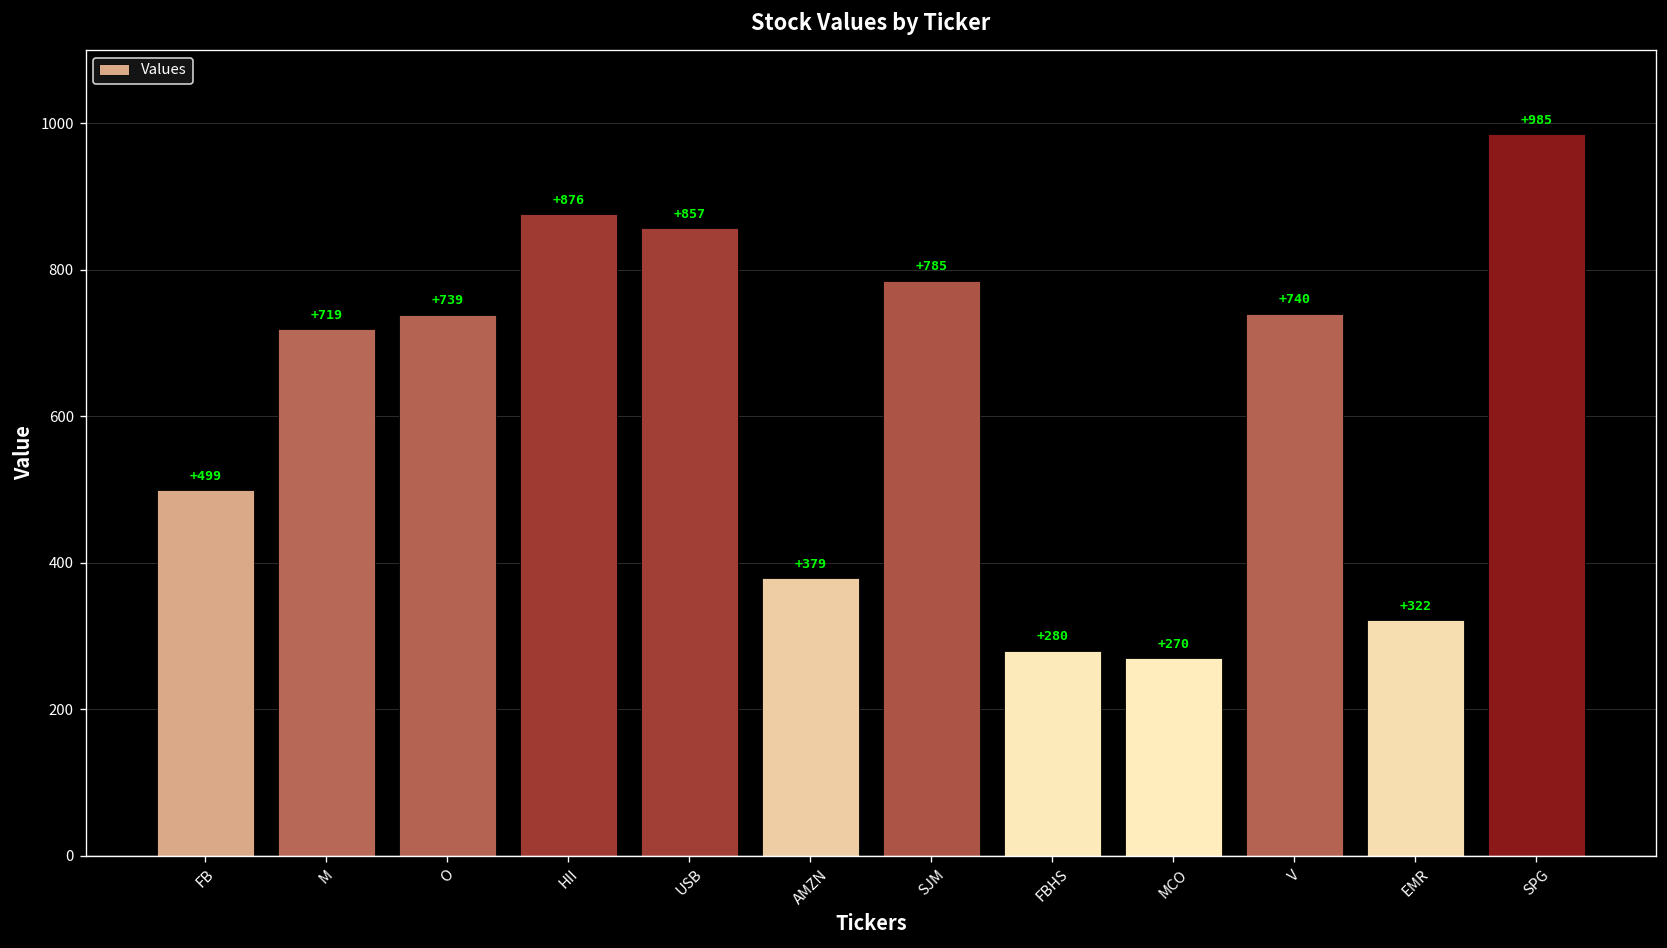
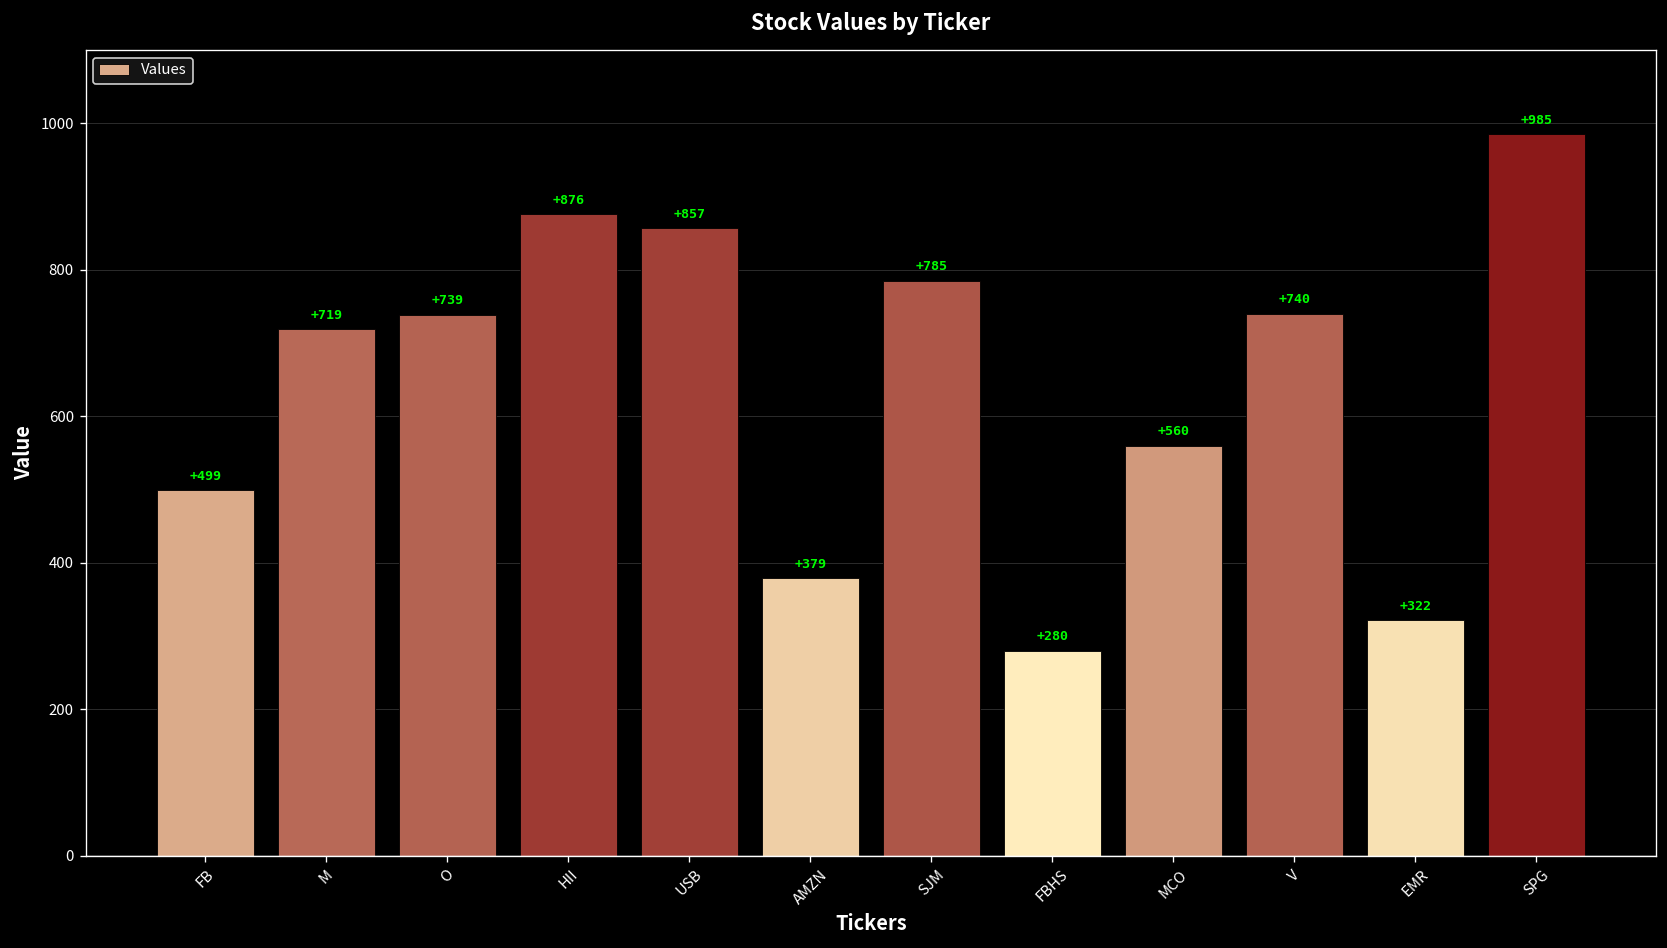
MCO: +270 -> +560
